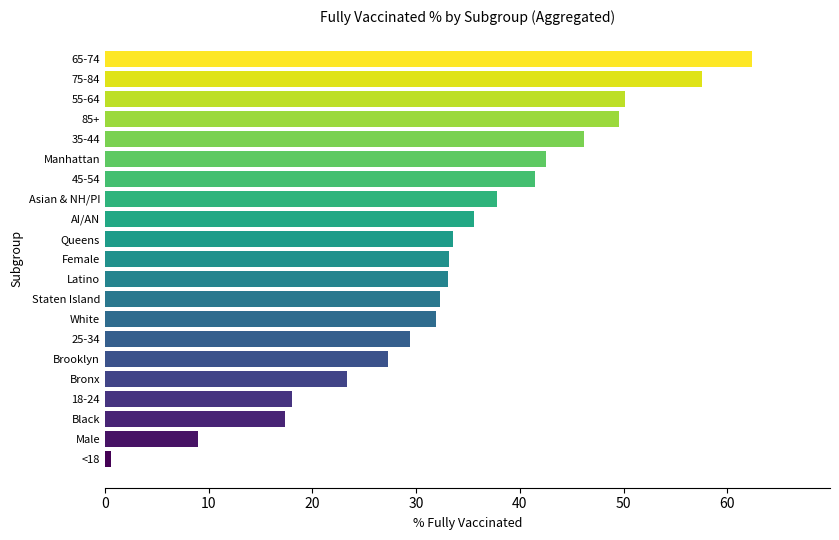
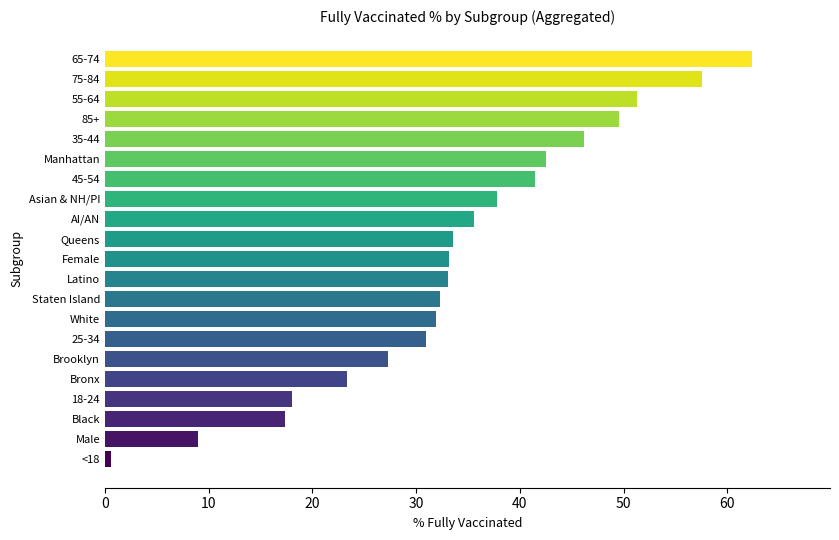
55-64: 50.2 -> 51.3
25-34: 29.4 -> 31.0
